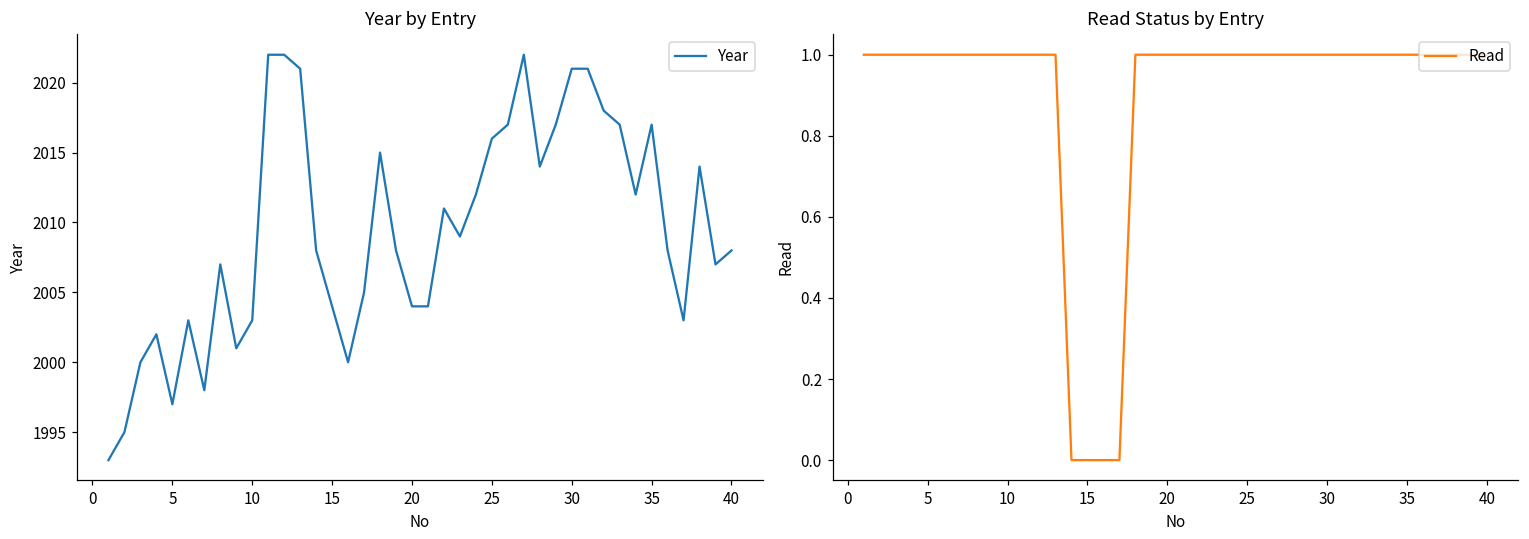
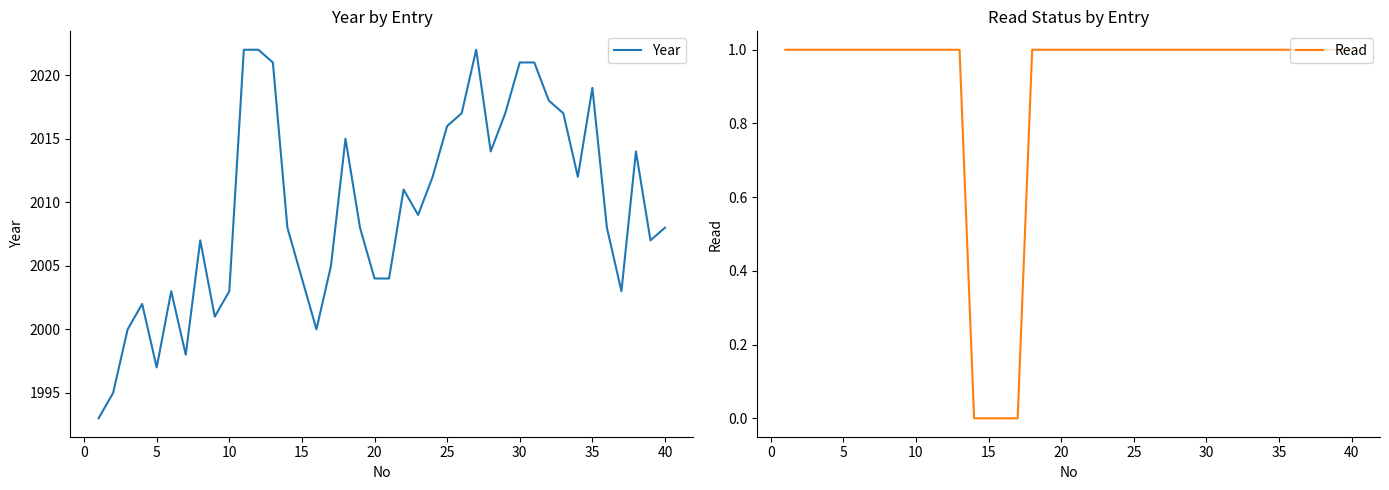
Year by Entry, 35: 2017 -> 2019
